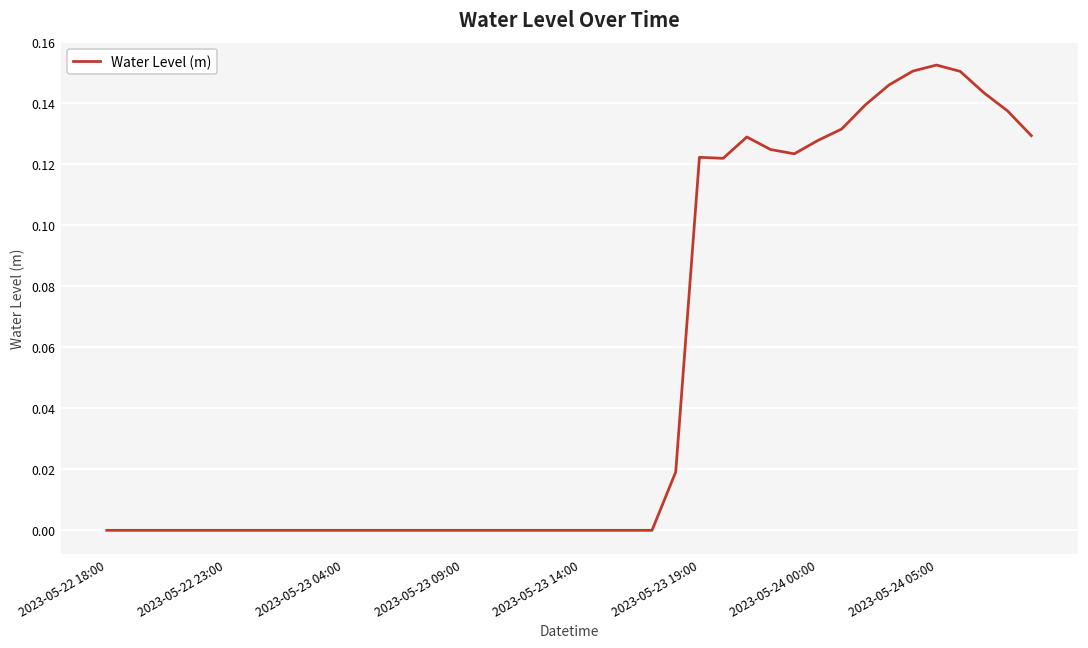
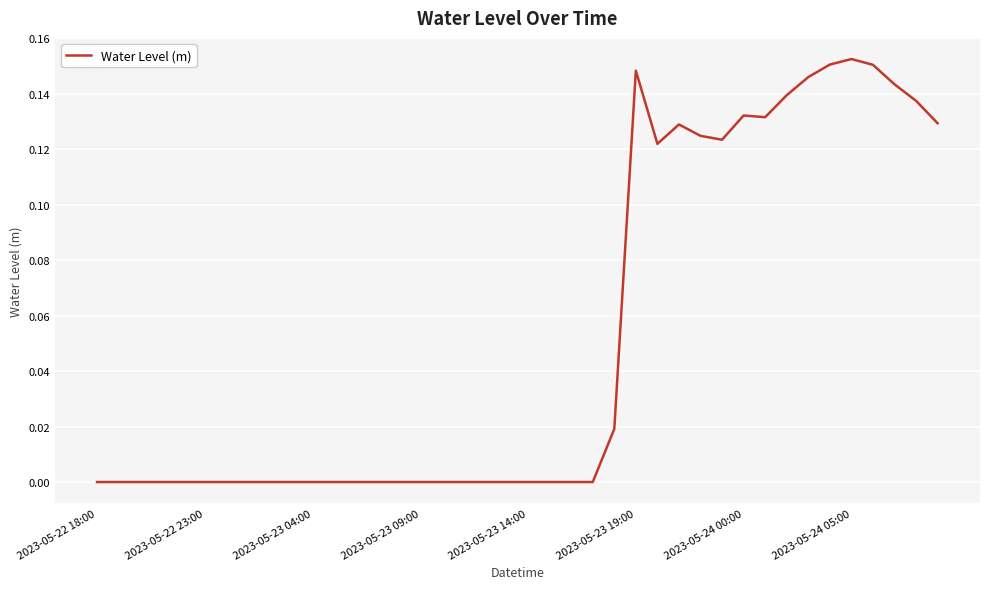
2023-05-23 19:00: 0.122 -> 0.148
2023-05-24 00:00: 0.128 -> 0.132
